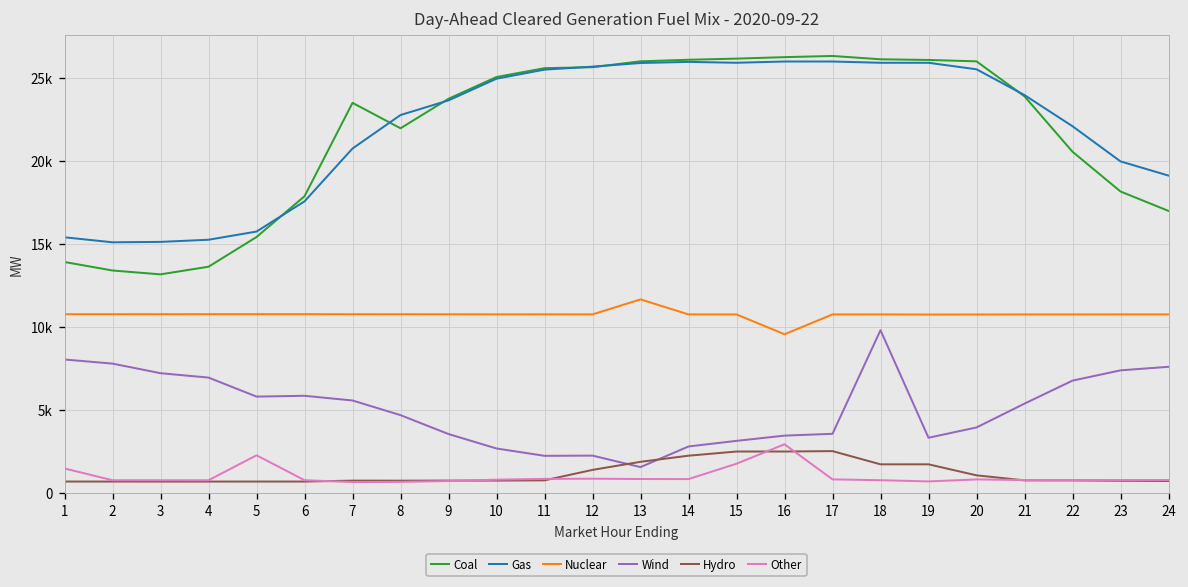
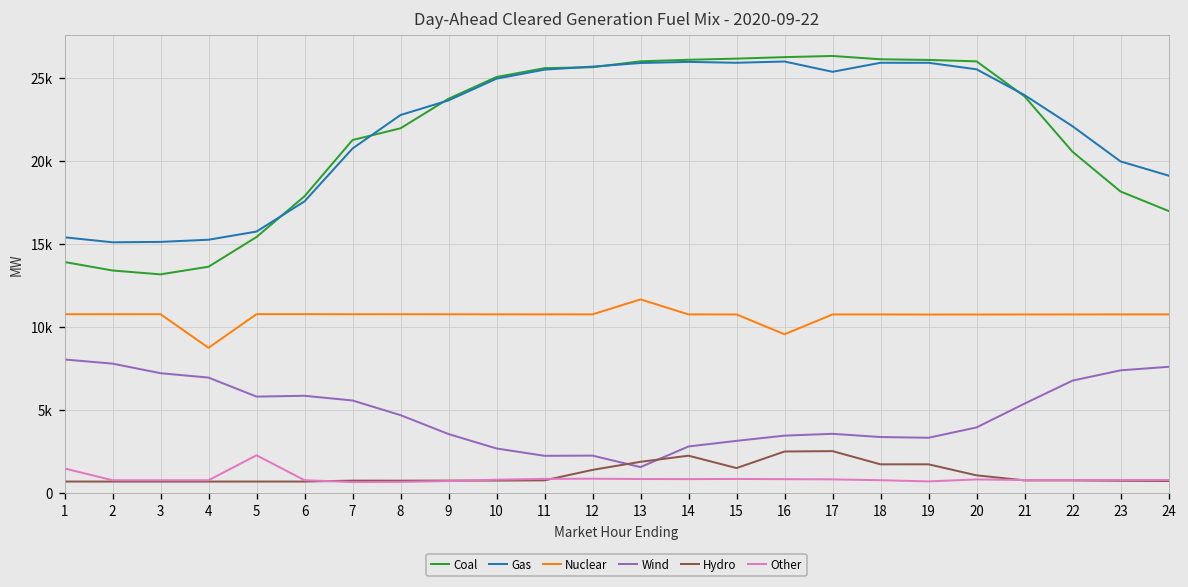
Nuclear, 4: 10800 -> 8700
Coal, 7: 23500 -> 21300
Hydro, 15: 2500 -> 1500
Other, 15: 1800 -> 800
Other, 16: 2900 -> 800
Gas, 17: 26000 -> 25400
Wind, 18: 9800 -> 3400
